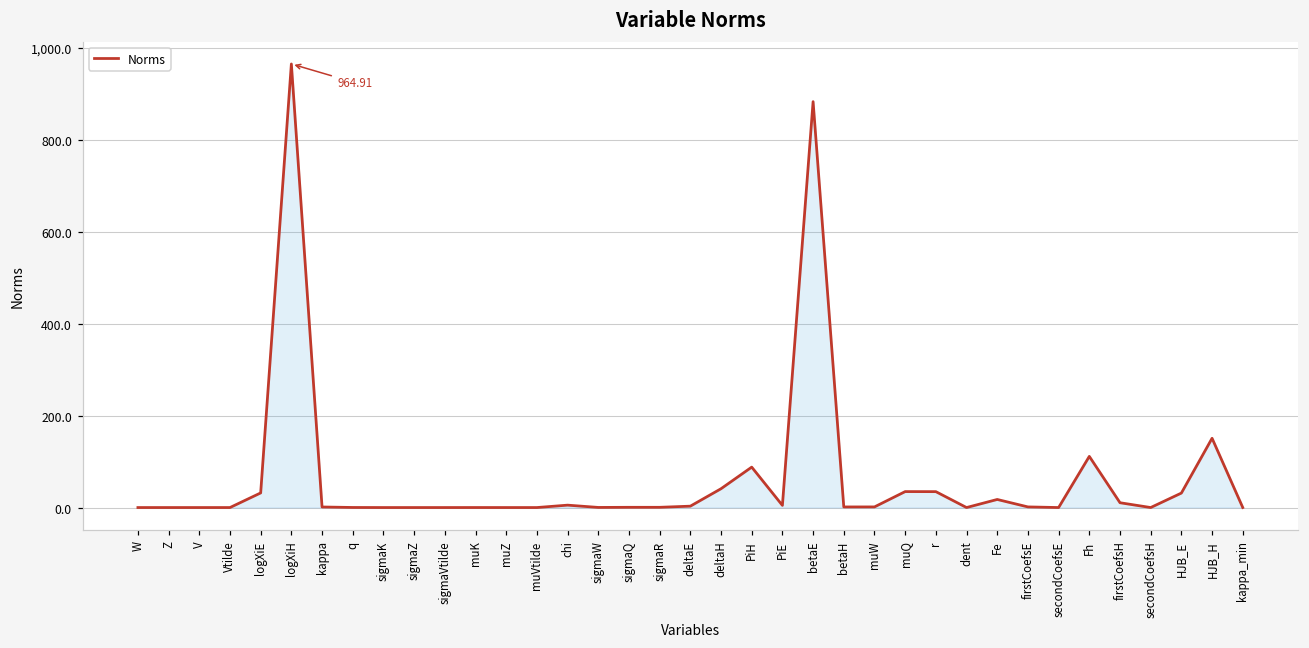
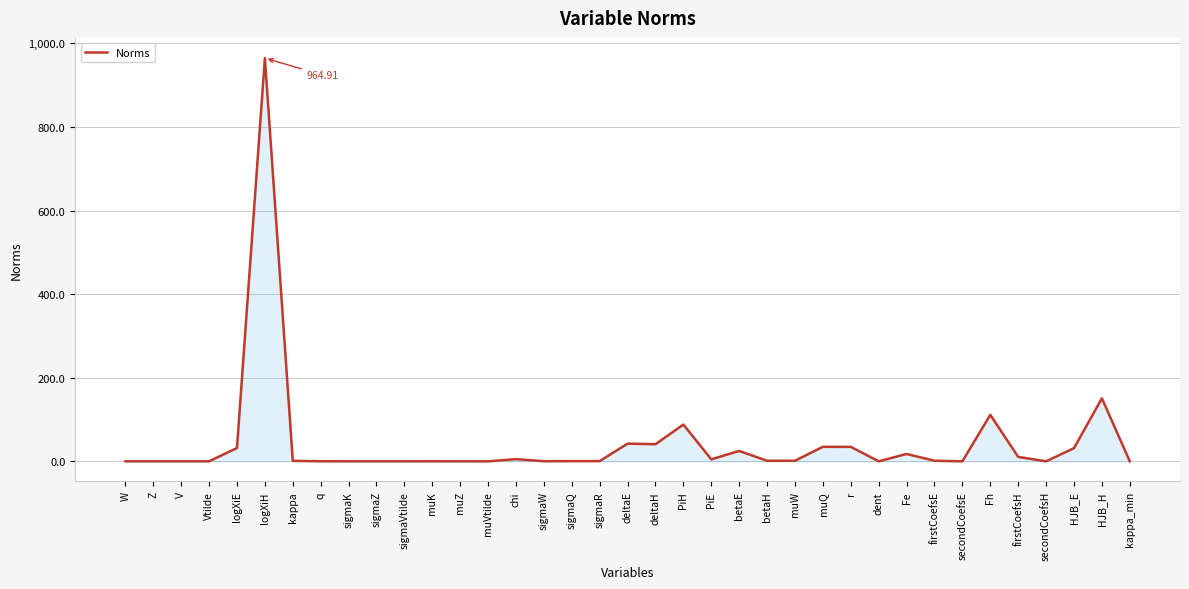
deltaE: 0 -> 40
betaE: 880 -> 20
